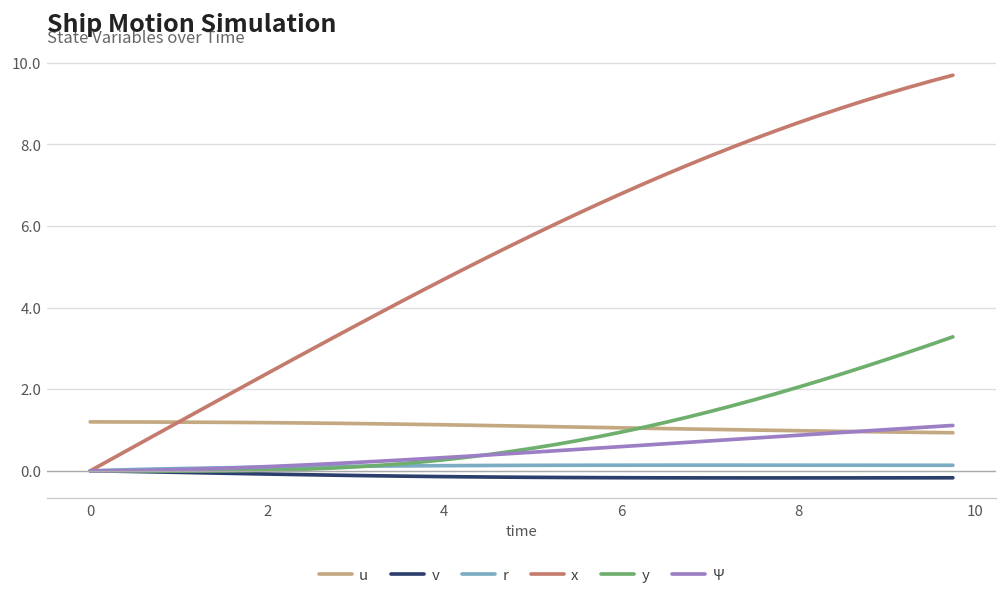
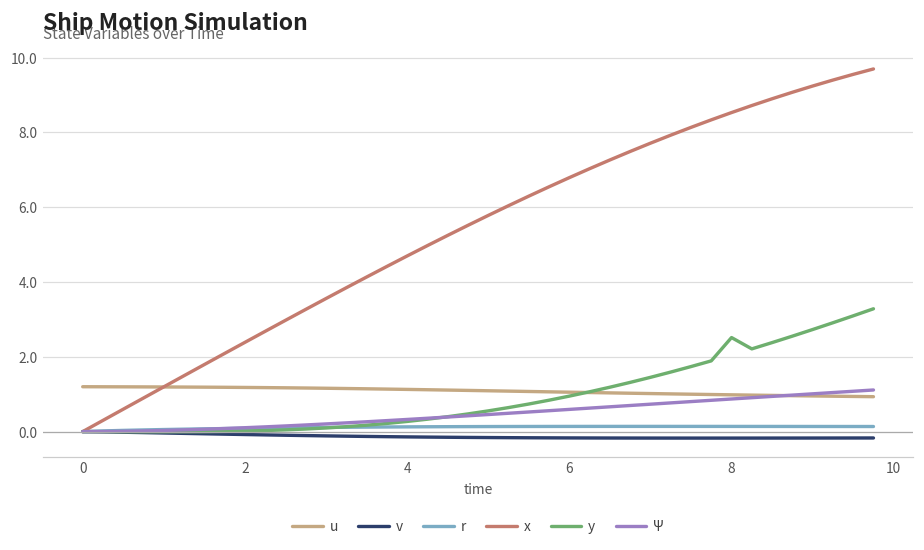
y, 8: 2.0 -> 2.5
